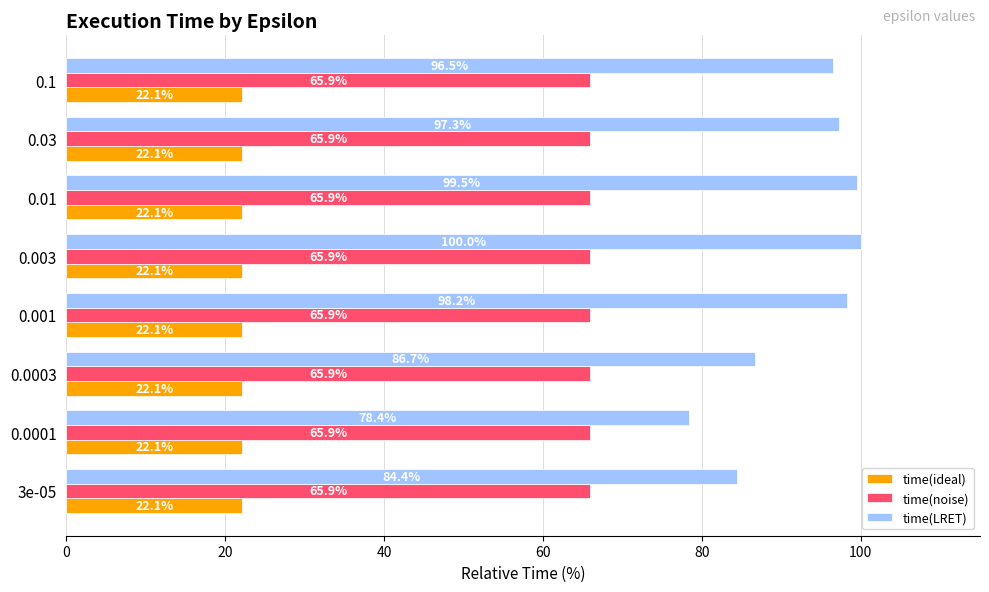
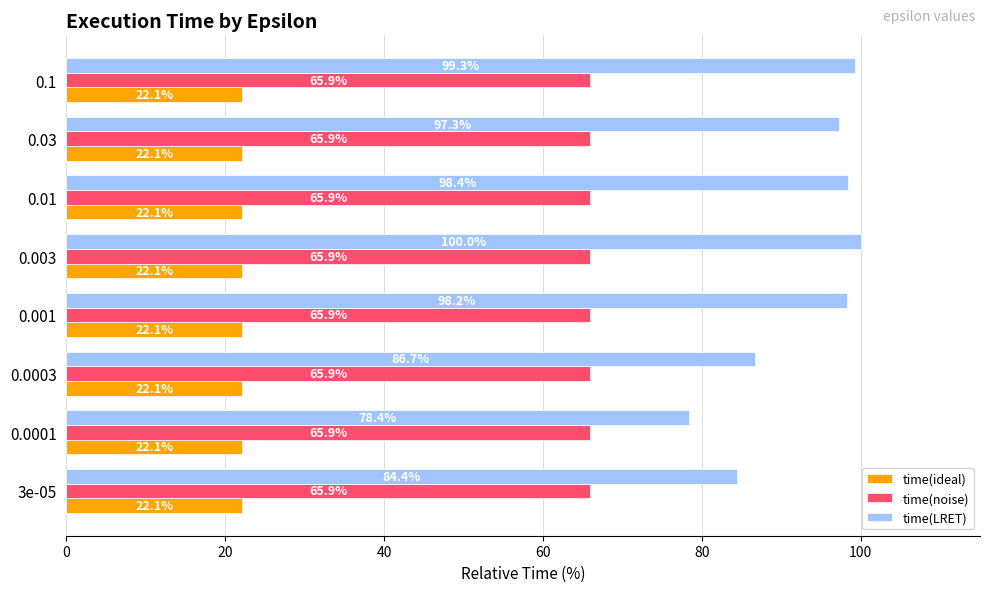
time(LRET), 0.1: 96.5% -> 99.3%
time(LRET), 0.01: 99.5% -> 98.4%
